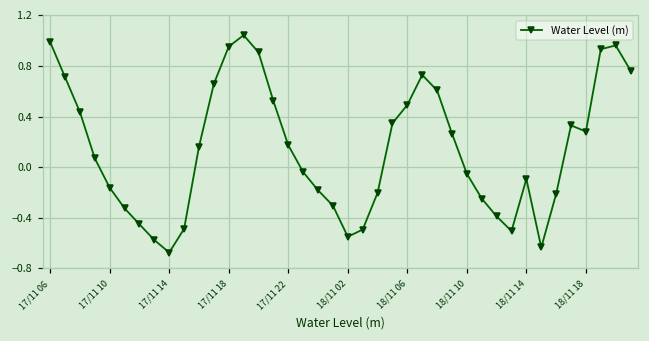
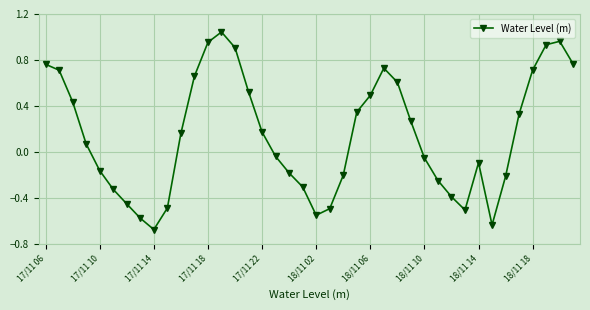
17/11 06: 0.99 -> 0.76
18/11 18: 0.28 -> 0.71
